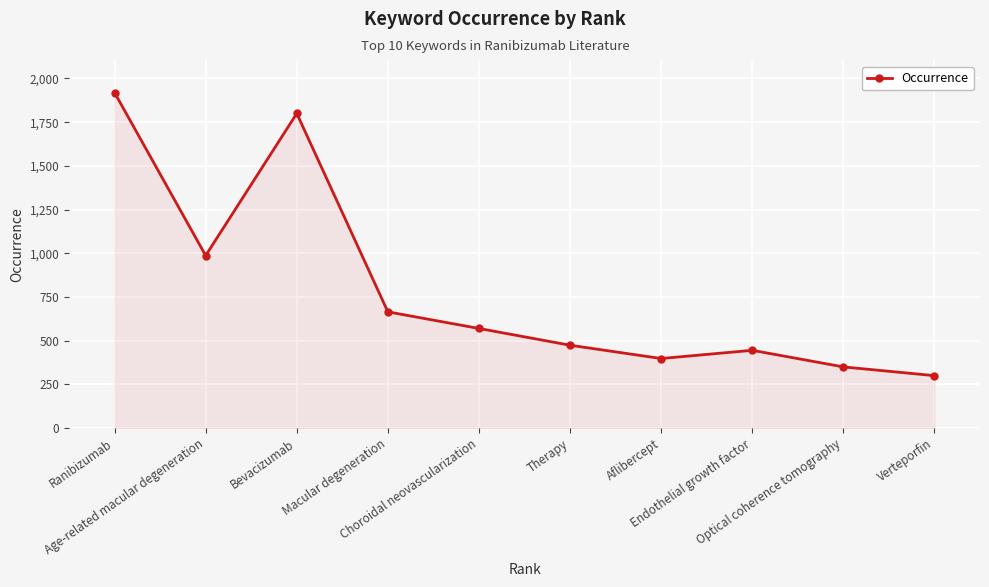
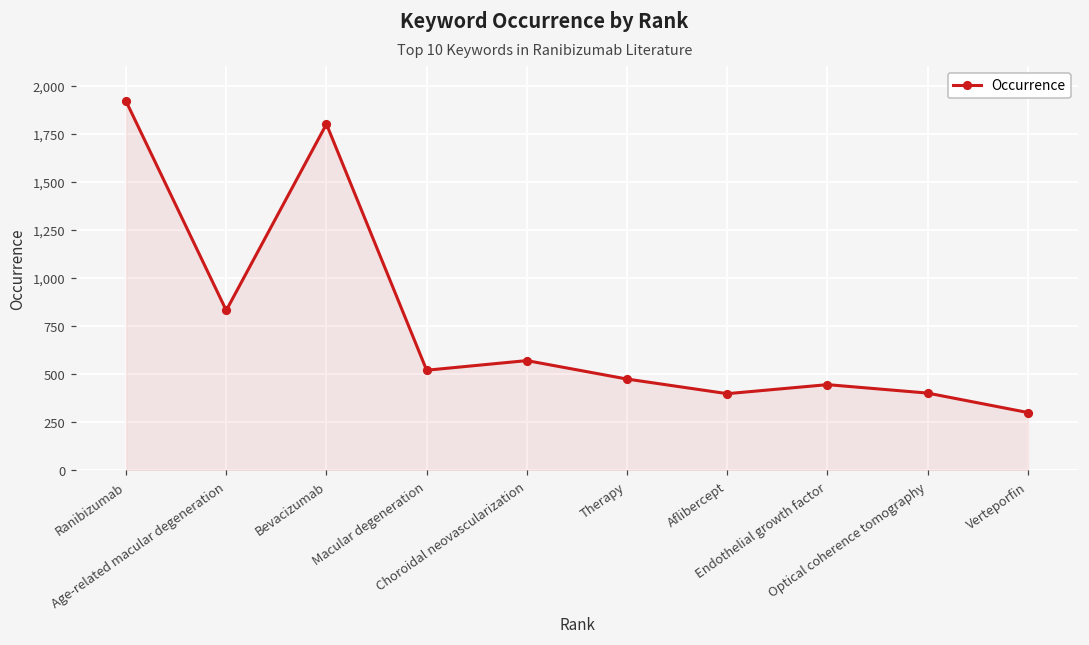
Age-related macular degeneration: 990 -> 830
Macular degeneration: 670 -> 520
Optical coherence tomography: 350 -> 400
